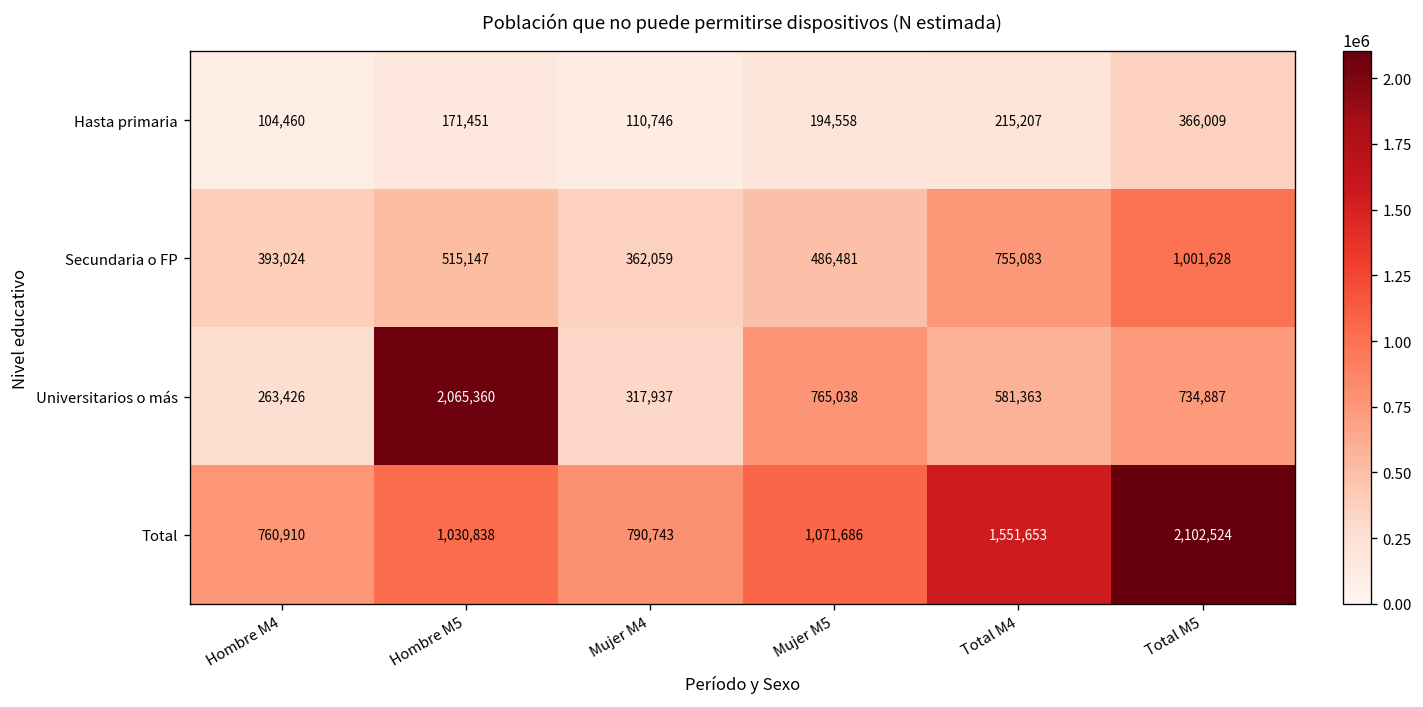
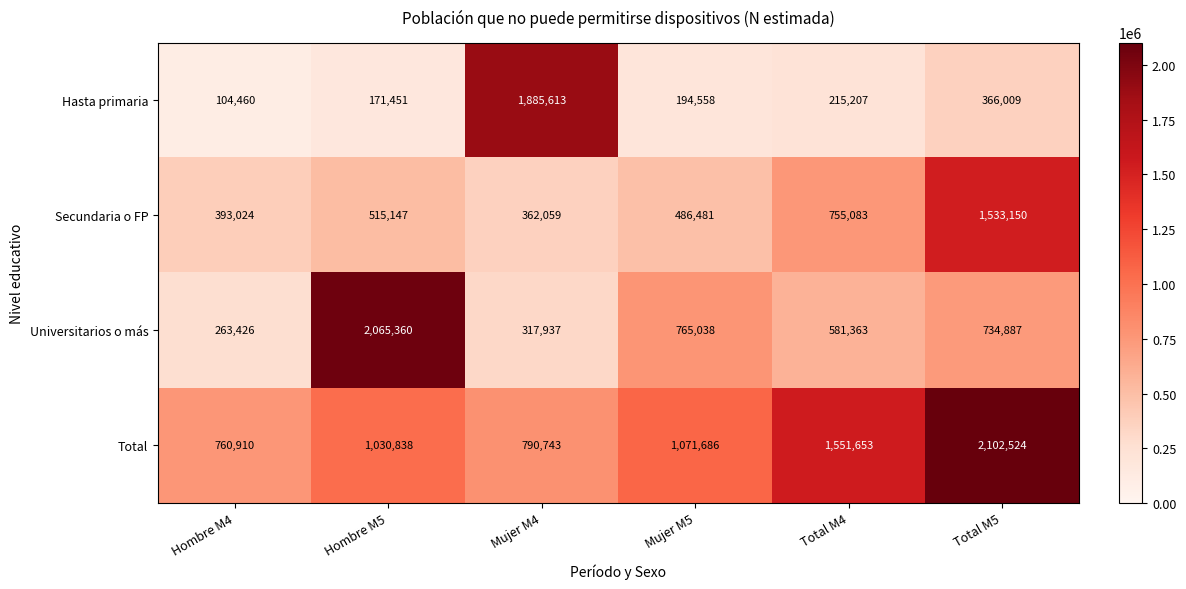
Hasta primaria, Mujer M4: 110,746 -> 1,885,613
Secundaria o FP, Total M5: 1,001,628 -> 1,533,150
